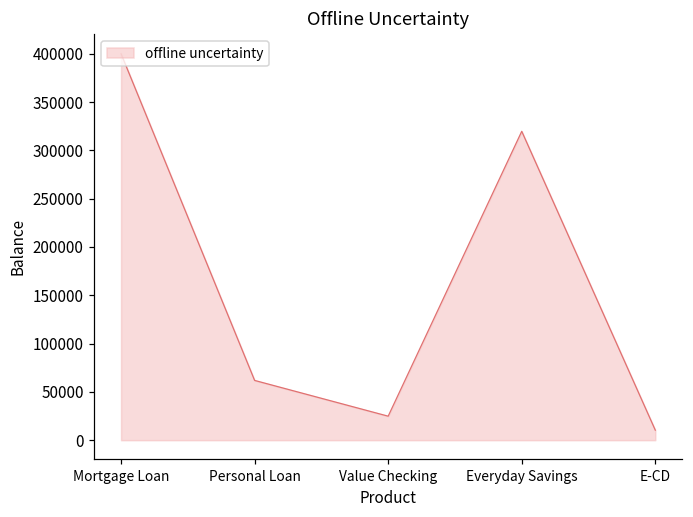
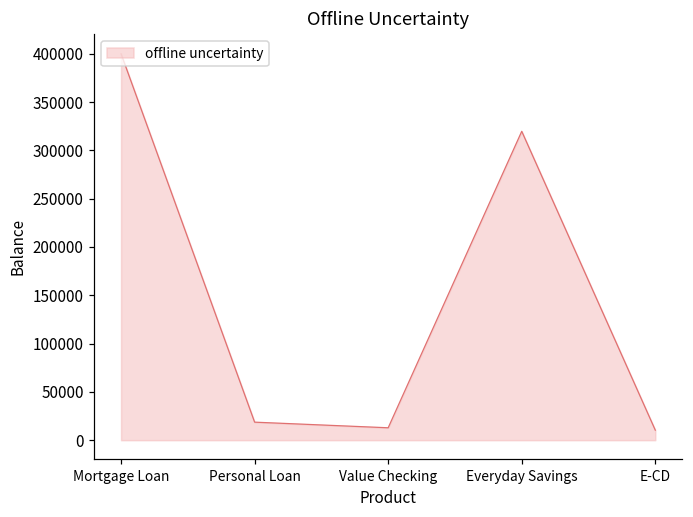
Personal Loan: 60000 -> 20000
Value Checking: 20000 -> 10000
